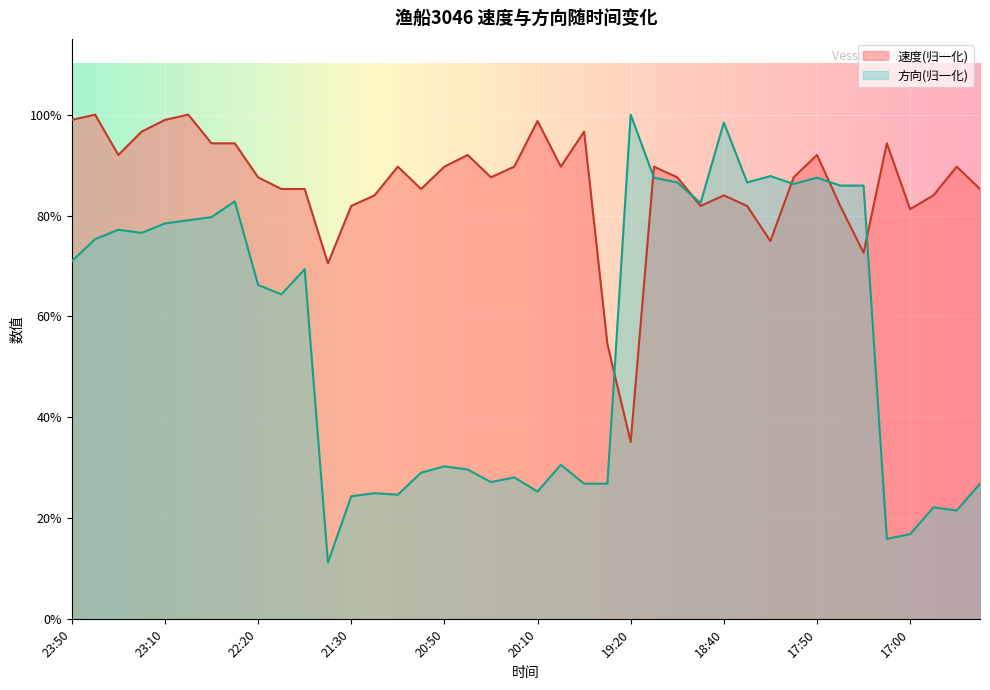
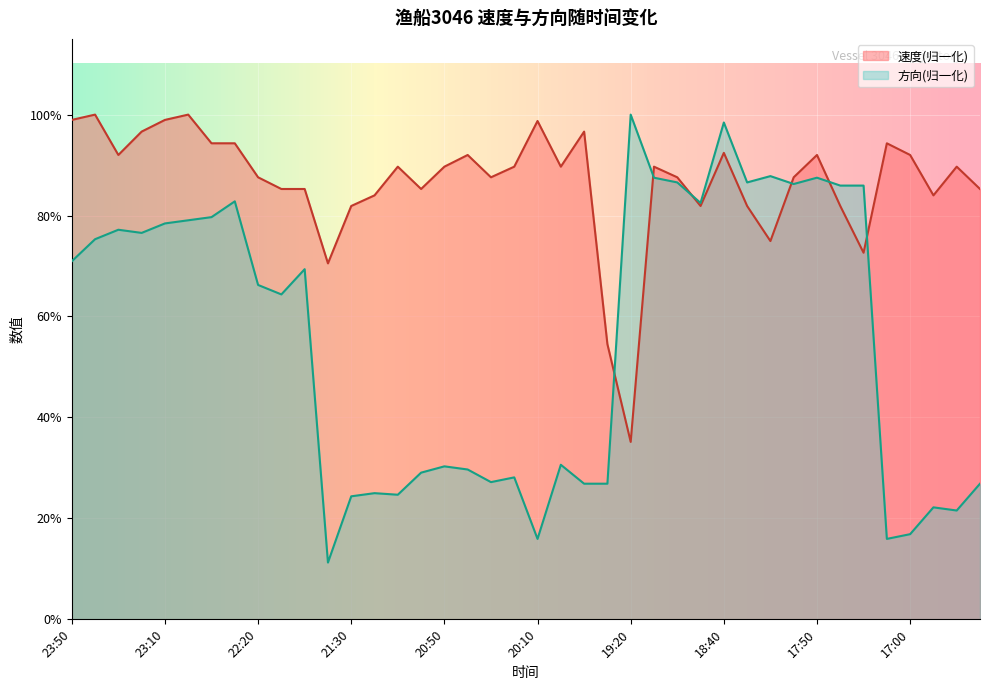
方向(归一化), 20:10: 25% -> 16%
速度(归一化), 18:40: 84% -> 92%
速度(归一化), 17:00: 81% -> 92%
